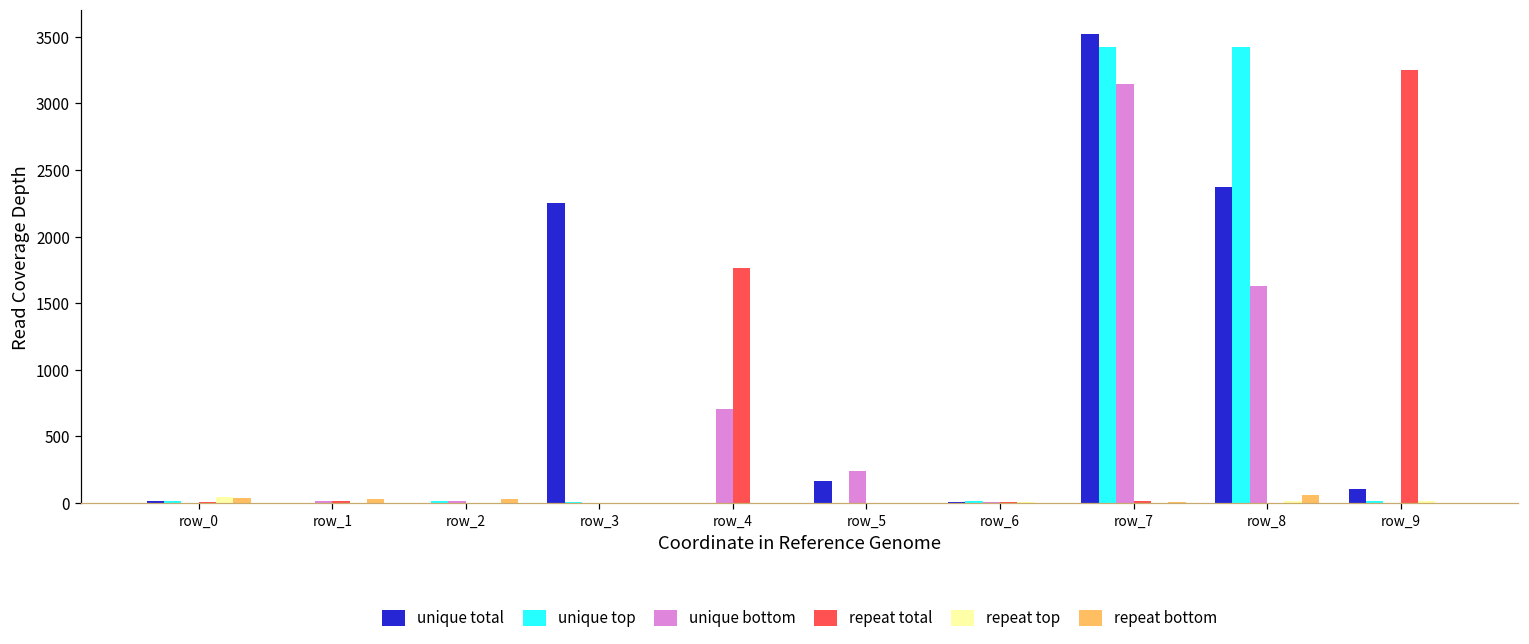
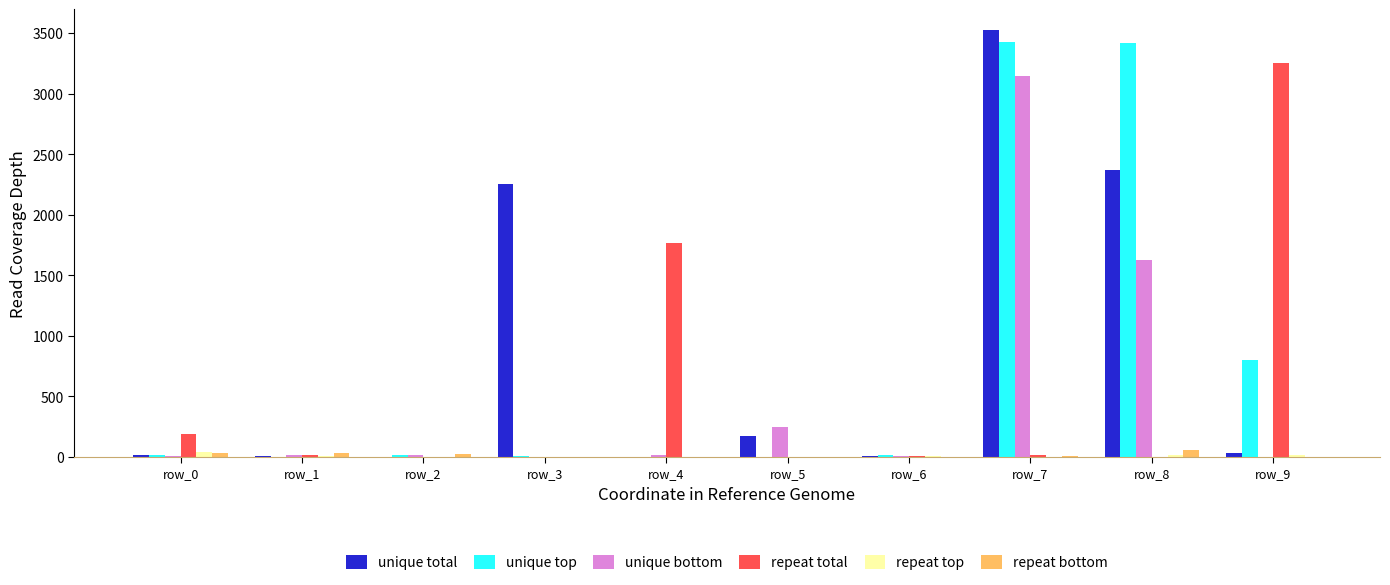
repeat total, row_0: 10 -> 190
unique bottom, row_4: 700 -> 10
unique total, row_9: 110 -> 30
unique top, row_9: 10 -> 800
